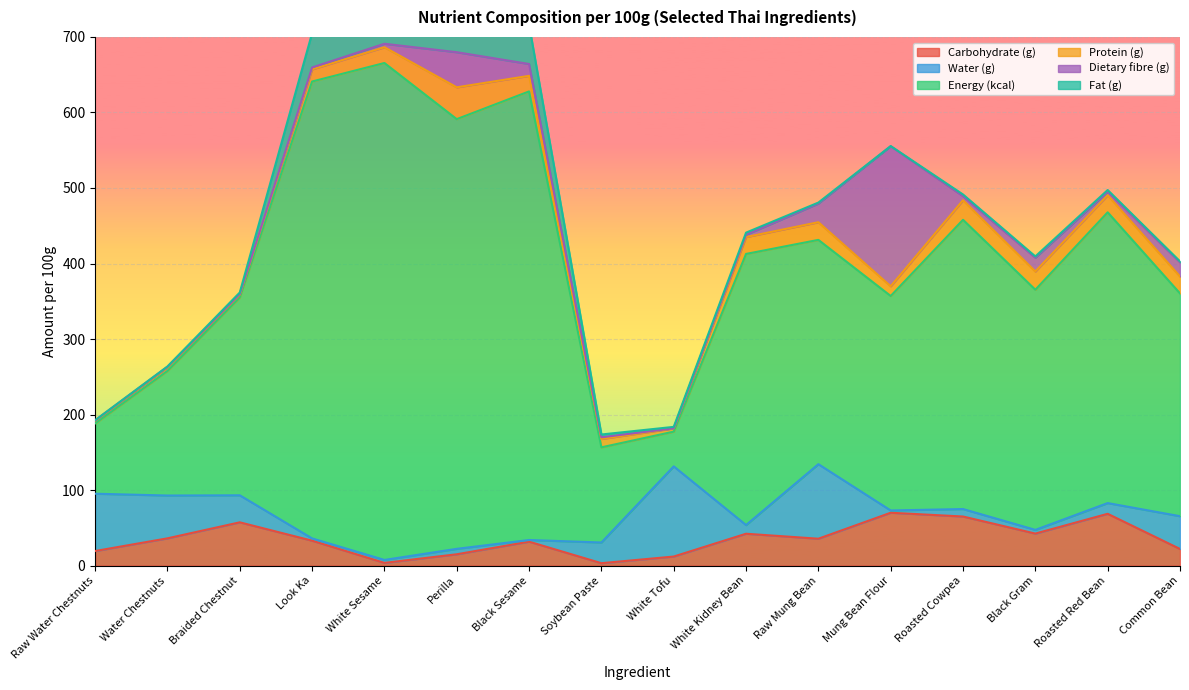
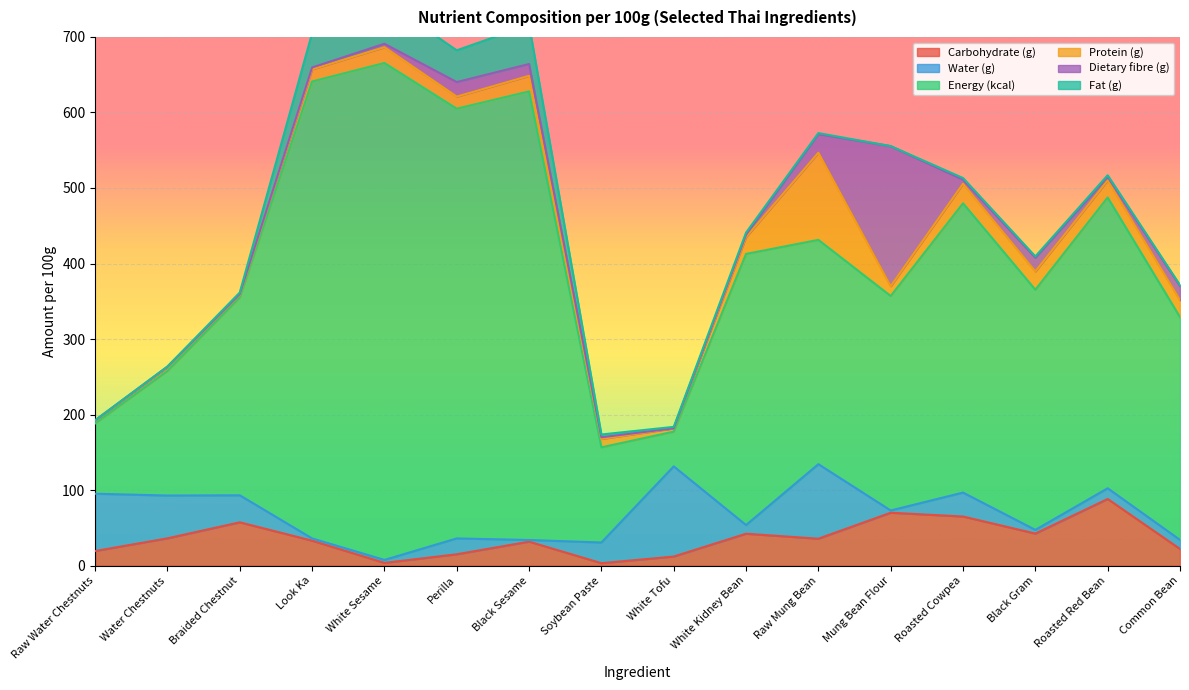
Water (g), Perilla: 10 -> 20
Protein (g), Perilla: 40 -> 20
Dietary fibre (g), Perilla: 50 -> 20
Protein (g), Raw Mung Bean: 20 -> 120
Water (g), Roasted Cowpea: 10 -> 30
Carbohydrate (g), Roasted Red Bean: 70 -> 90
Water (g), Common Bean: 40 -> 10
